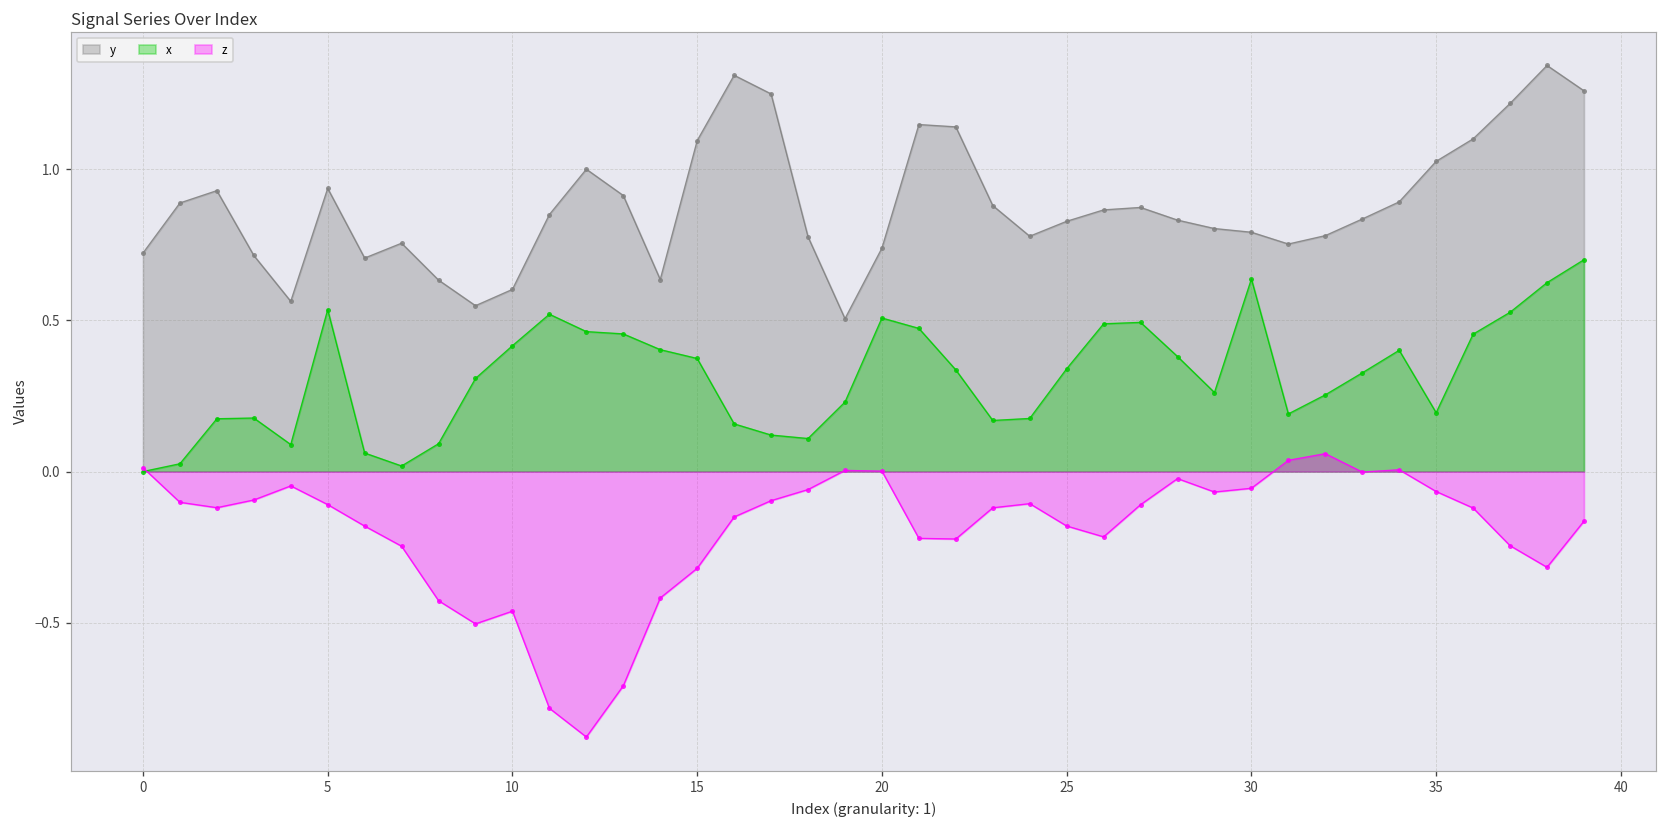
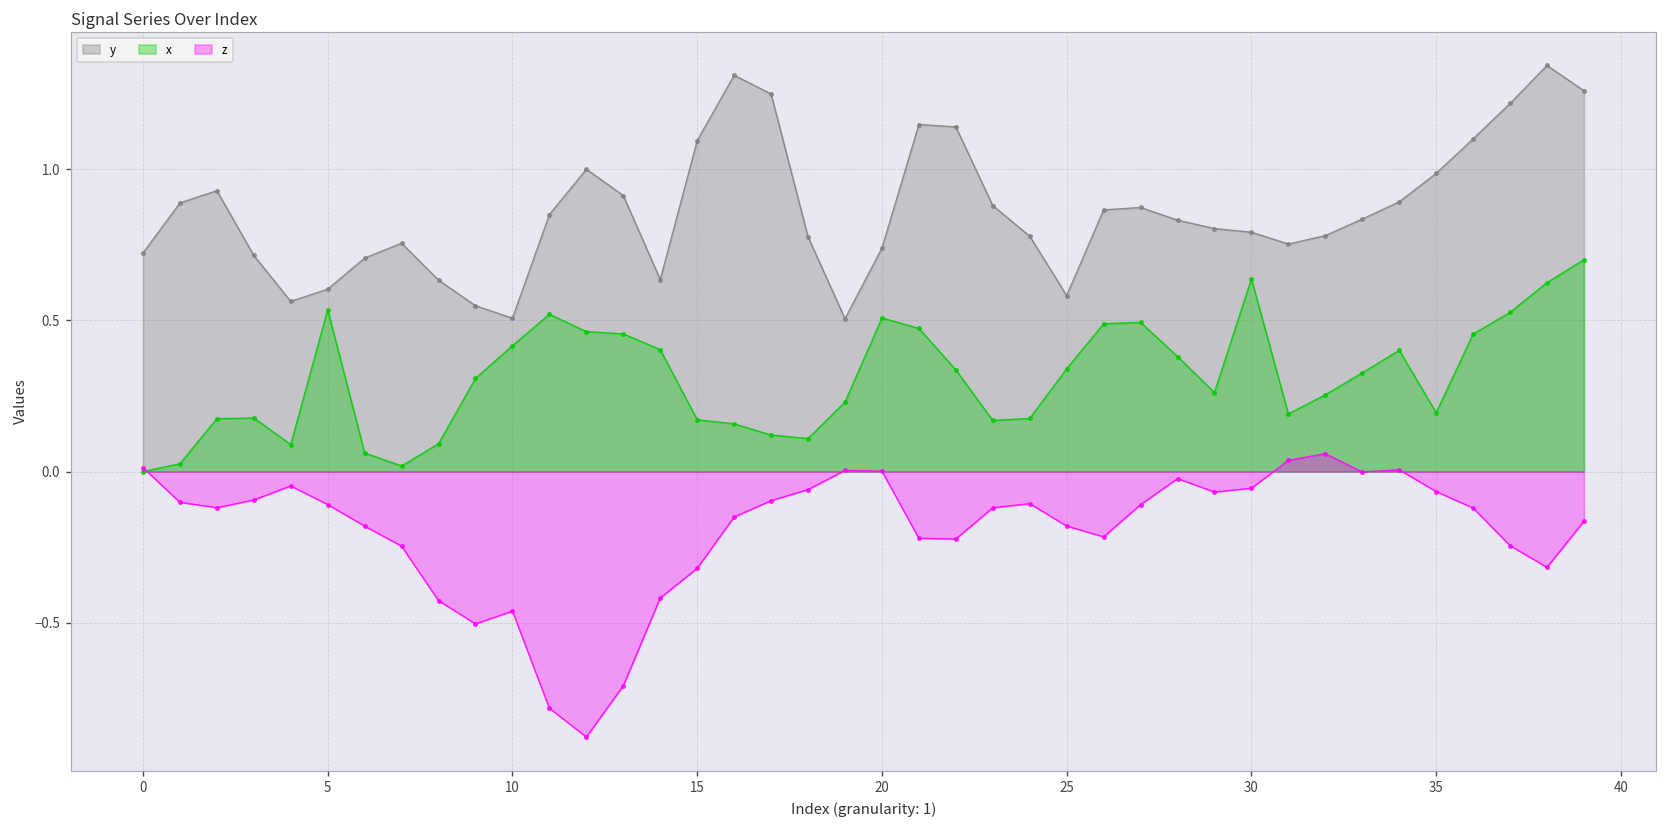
y, 5: 0.94 -> 0.60
y, 10: 0.60 -> 0.51
x, 15: 0.37 -> 0.17
y, 25: 0.83 -> 0.58
y, 35: 1.03 -> 0.99
